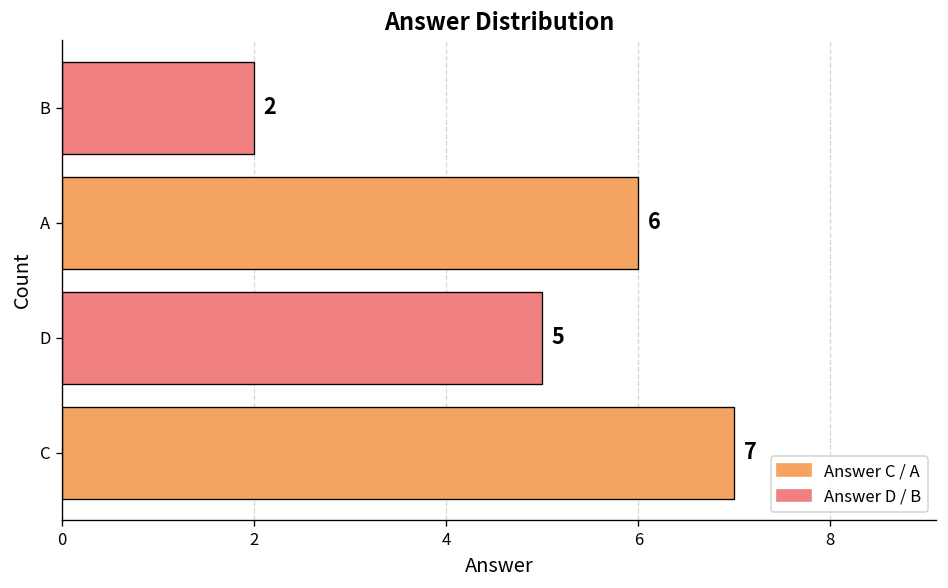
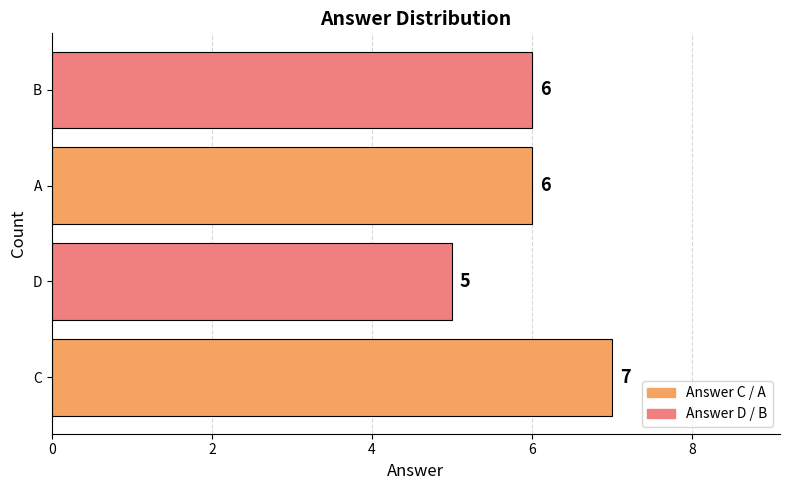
B: 2 -> 6
